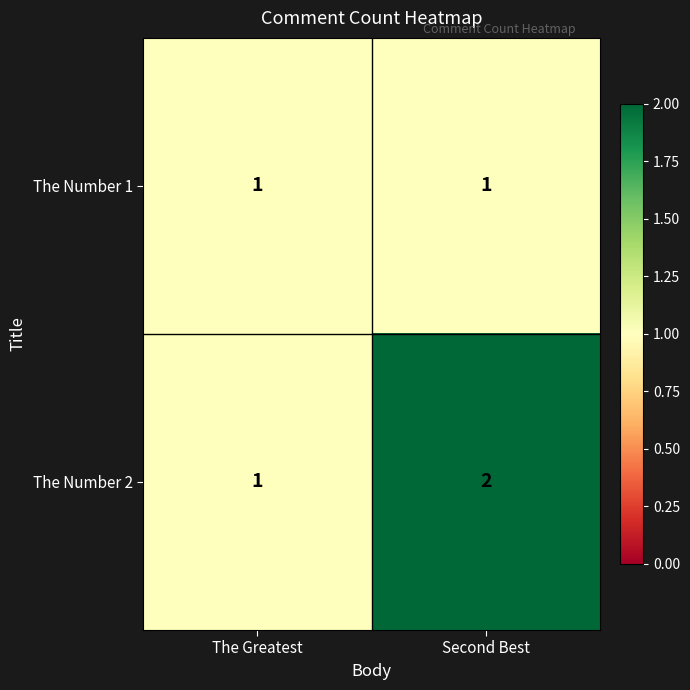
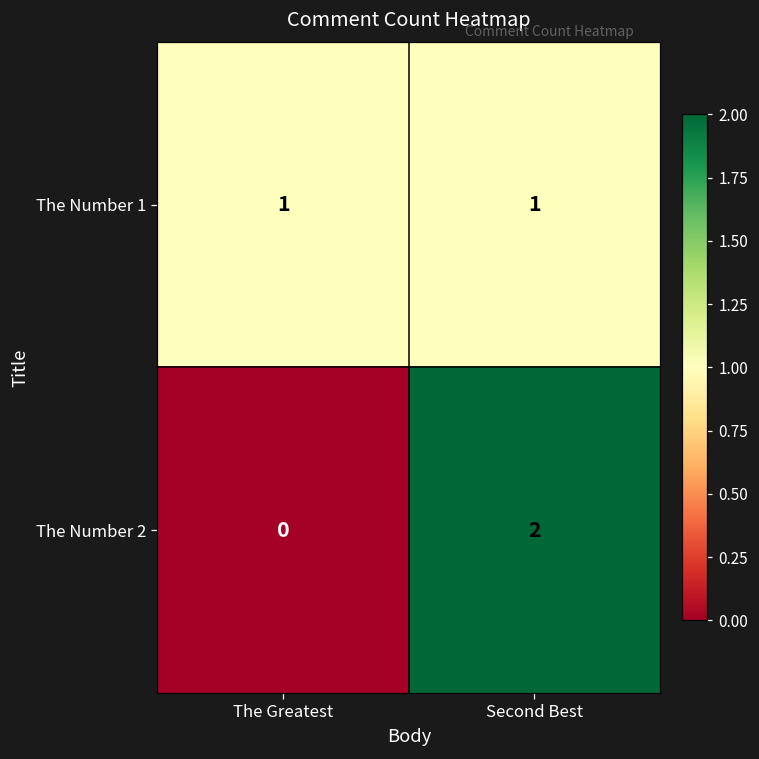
The Number 2, The Greatest: 1 -> 0
